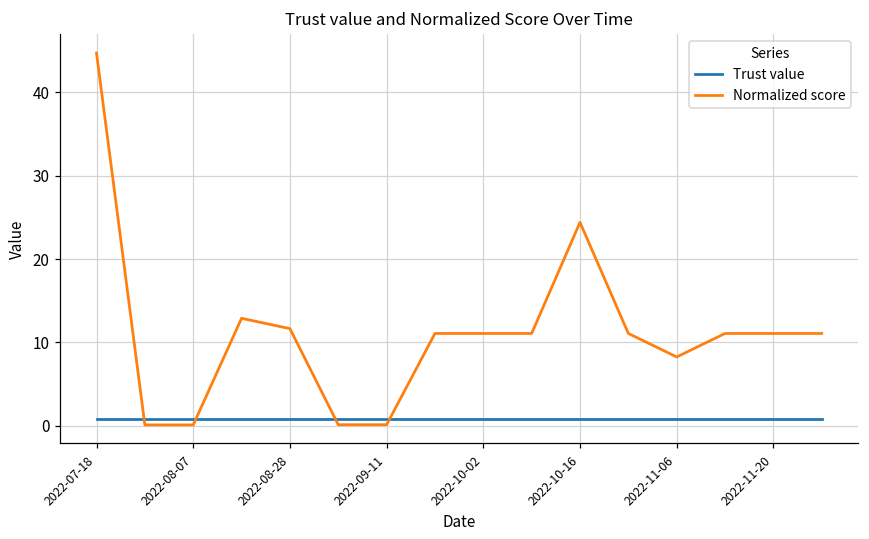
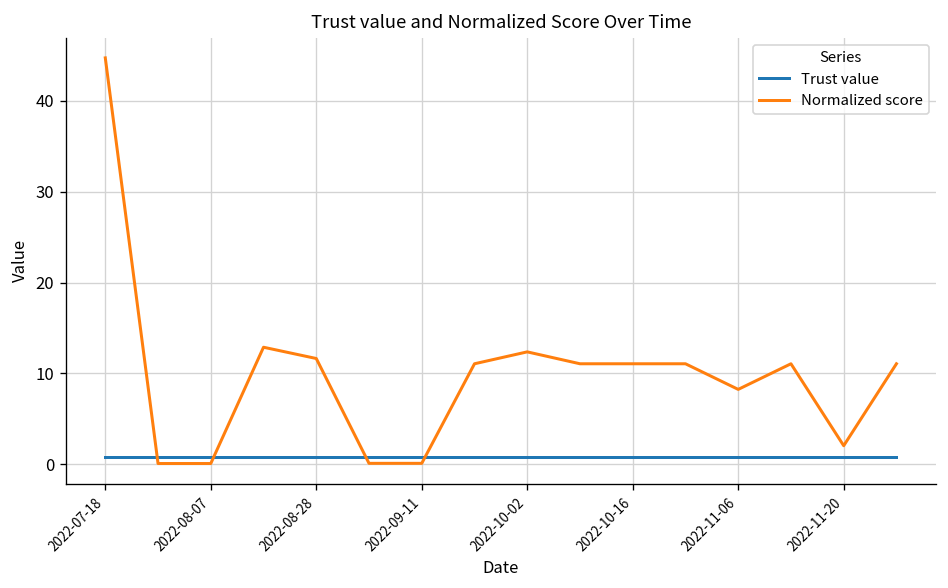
Normalized score, 2022-10-02: 11 -> 12
Normalized score, 2022-10-16: 24 -> 11
Normalized score, 2022-11-20: 11 -> 2
